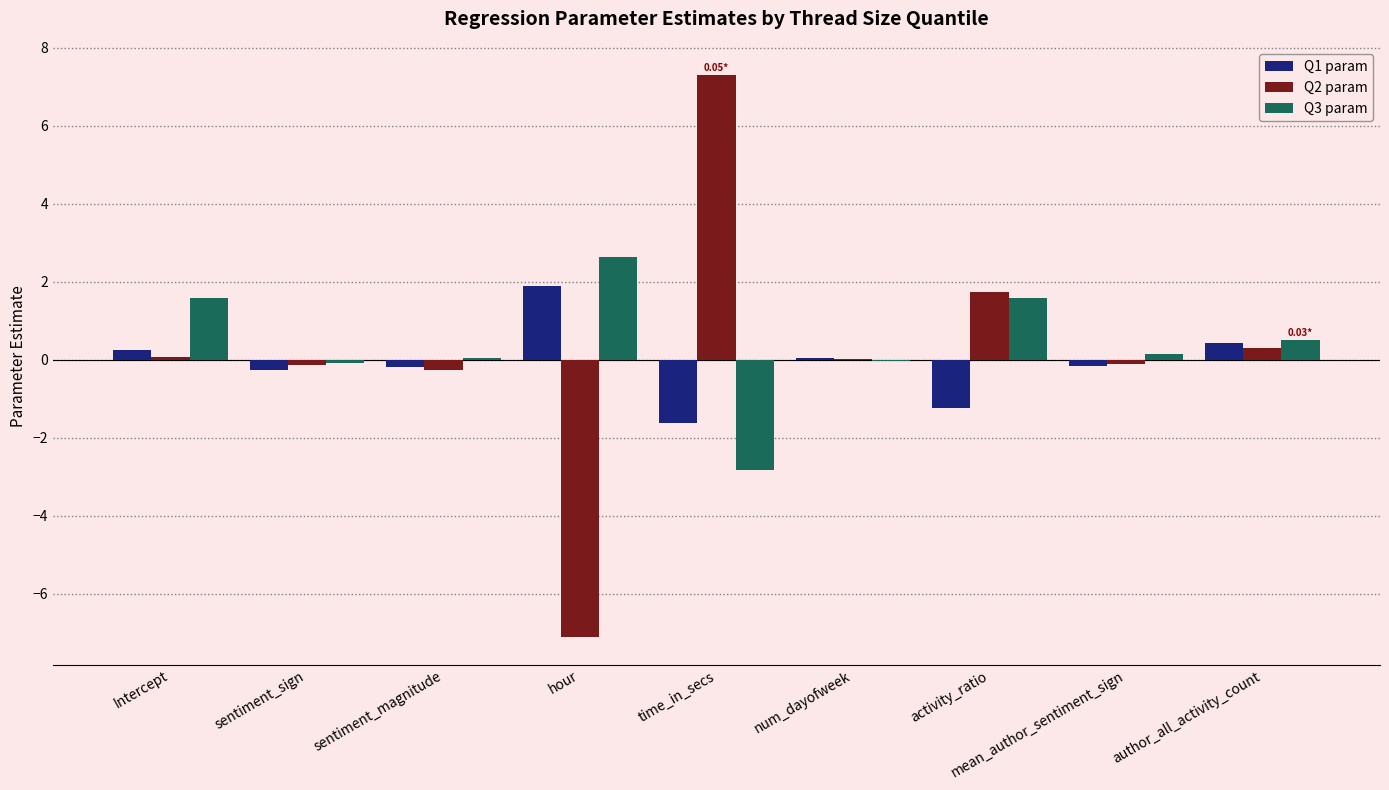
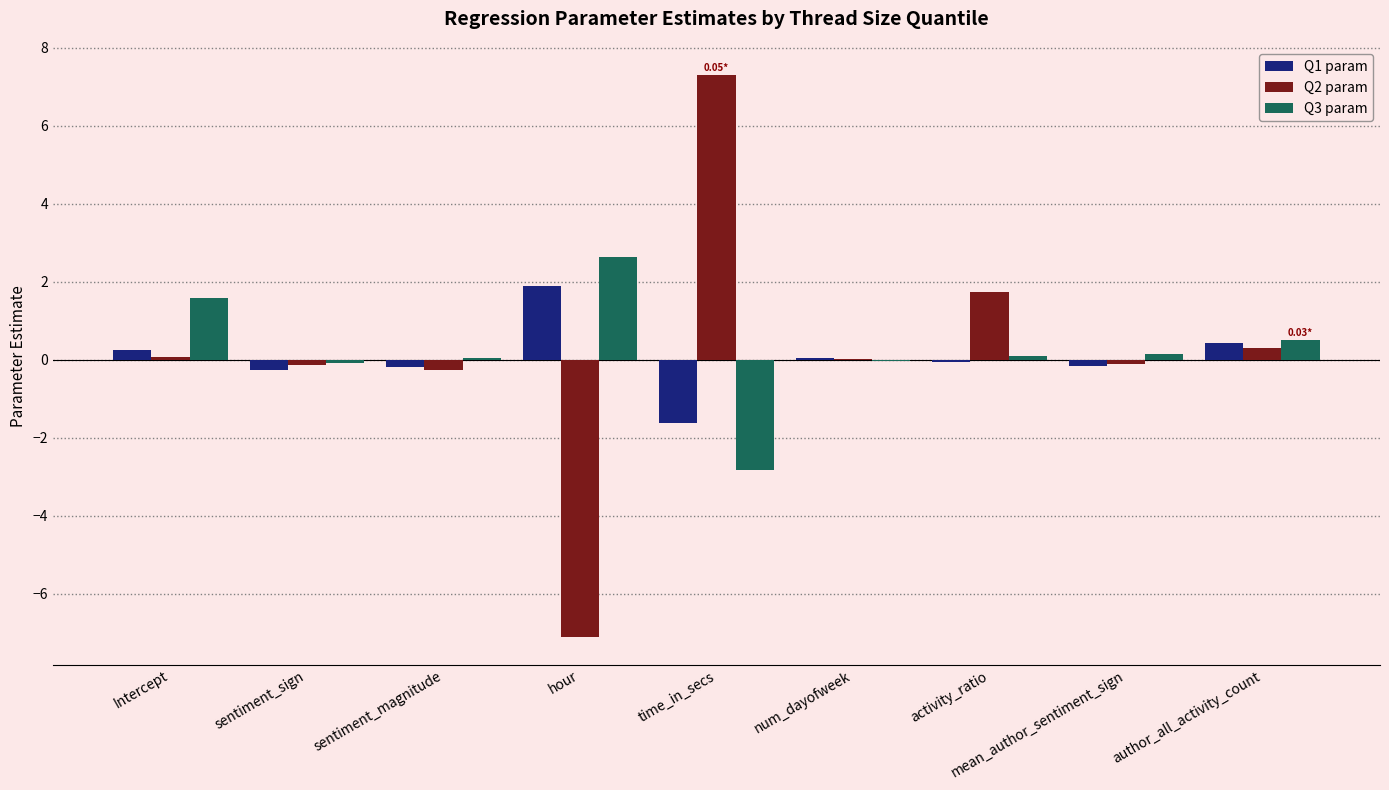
Q1 param, activity_ratio: -1.2 -> -0.1
Q3 param, activity_ratio: 1.6 -> 0.1
